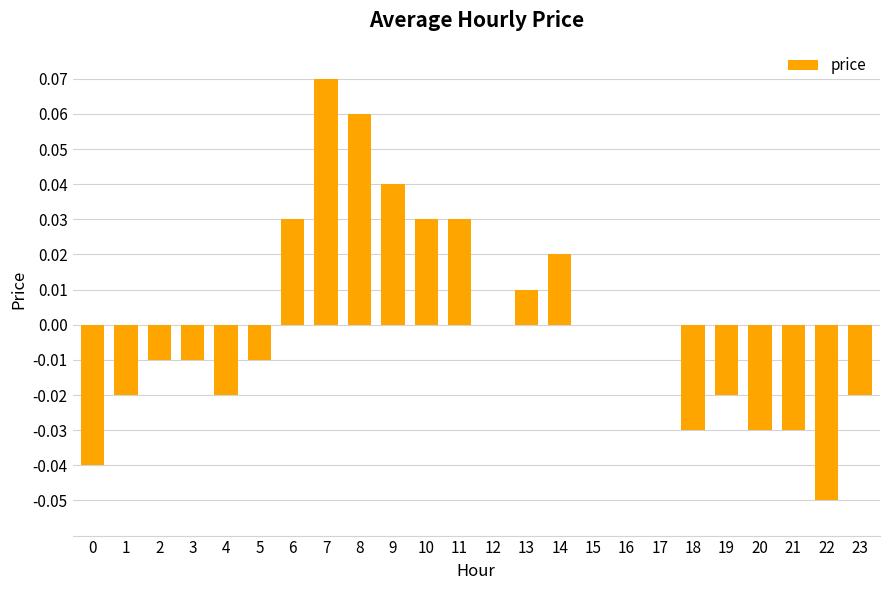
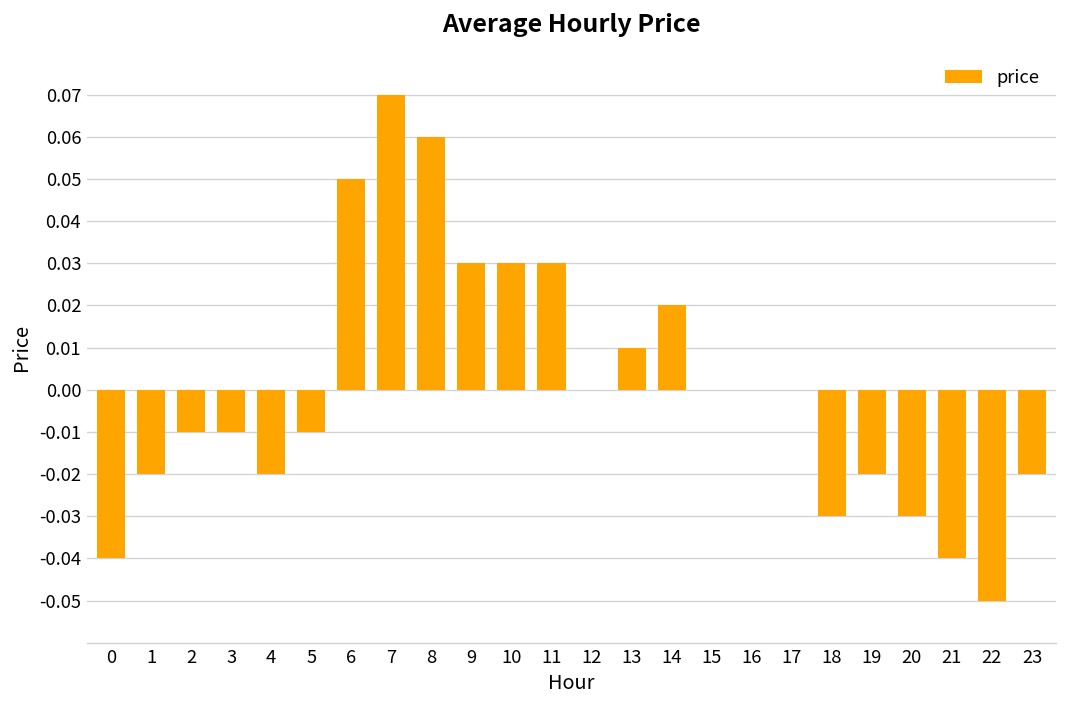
6: 0.03 -> 0.05
9: 0.04 -> 0.03
21: -0.03 -> -0.04
